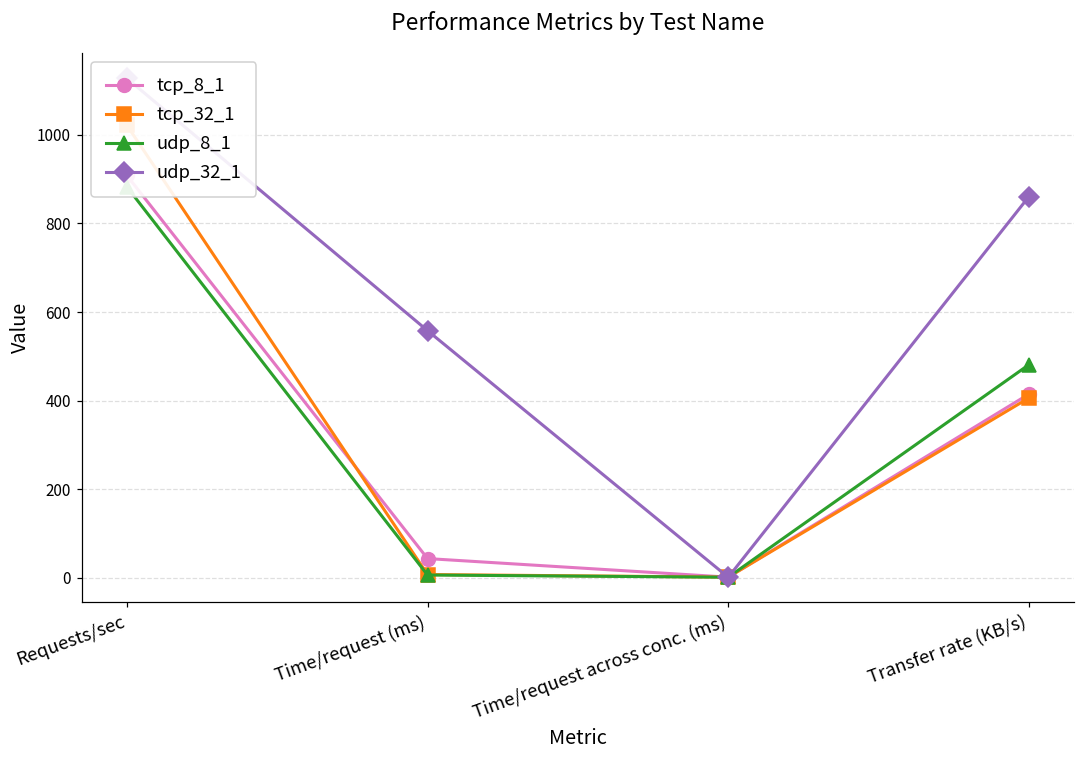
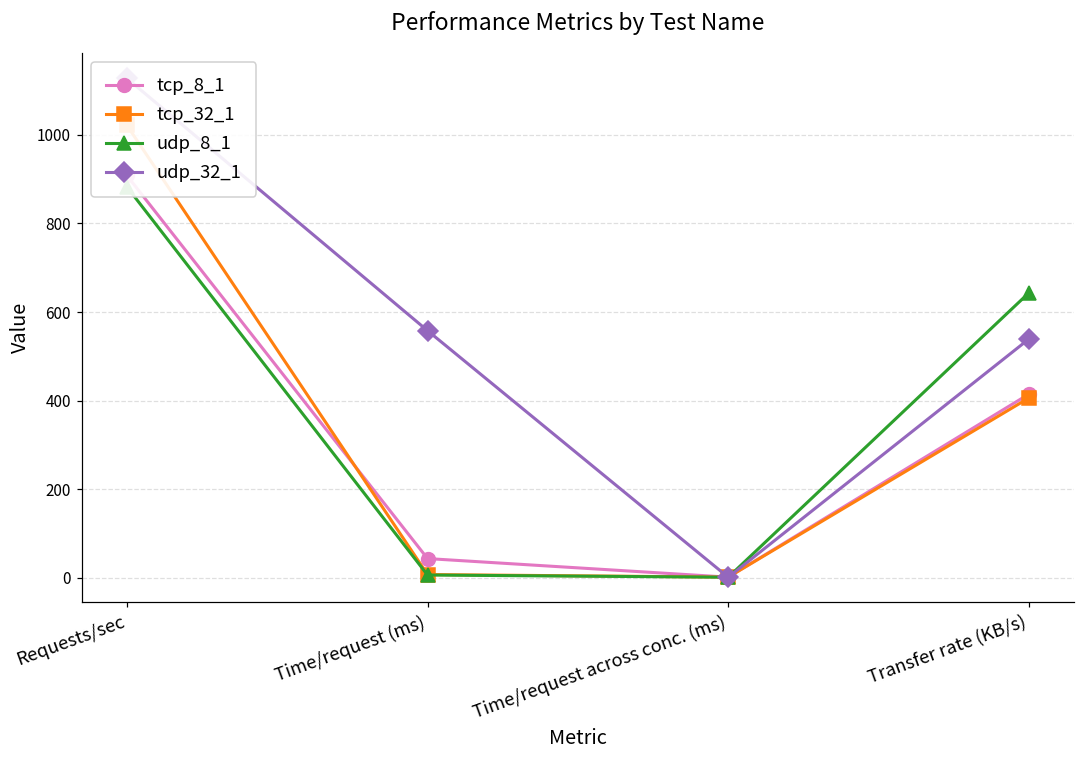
udp_8_1, Transfer rate (KB/s): 480 -> 640
udp_32_1, Transfer rate (KB/s): 860 -> 540
